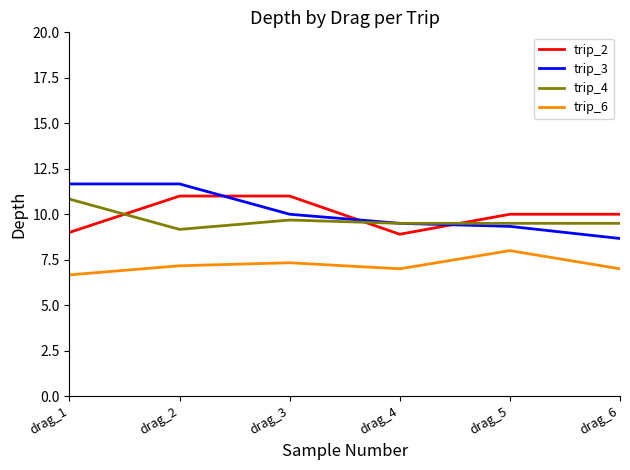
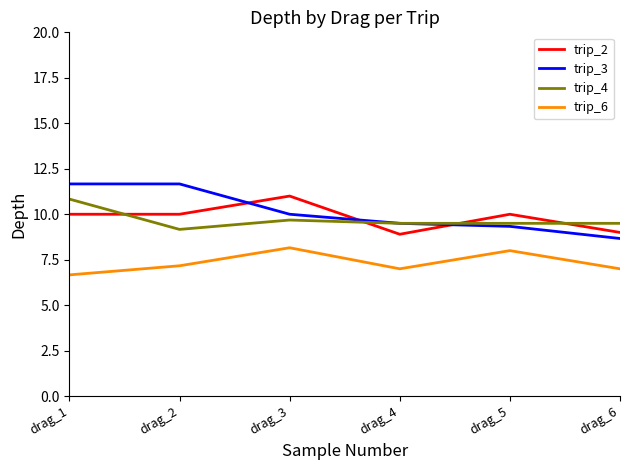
trip_2, drag_1: 9 -> 10
trip_2, drag_2: 11 -> 10
trip_6, drag_3: 7.3 -> 8.2
trip_2, drag_6: 10 -> 9
